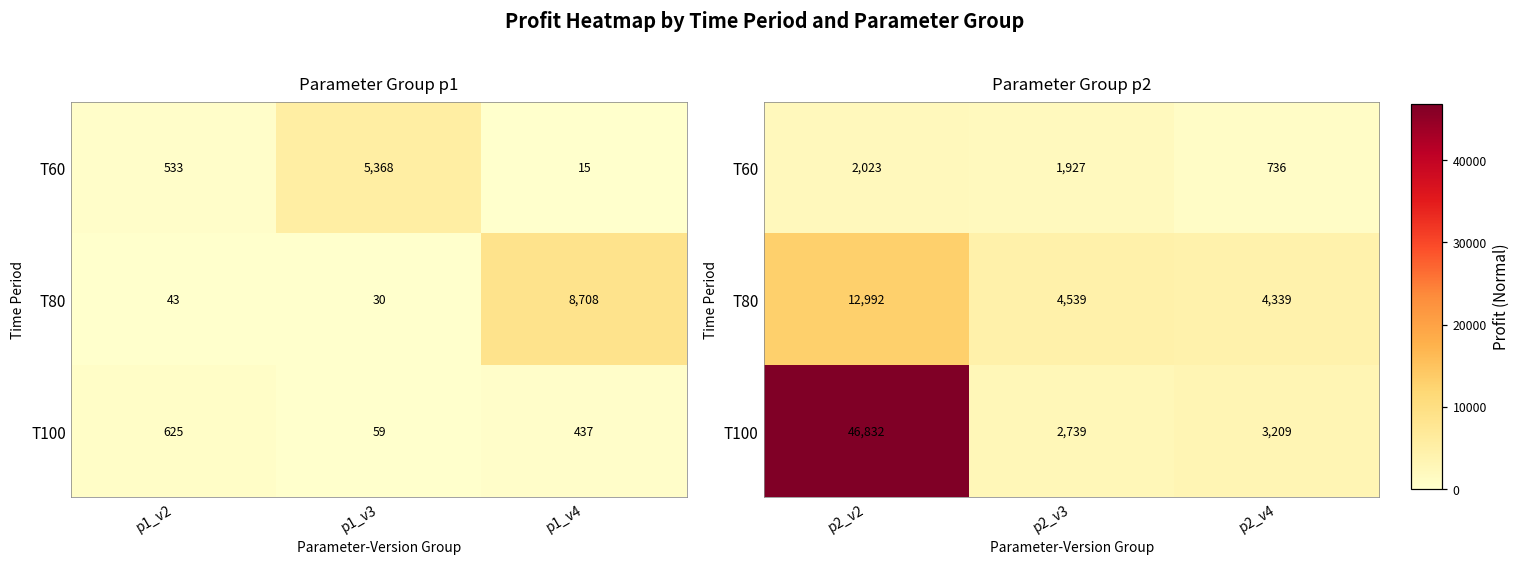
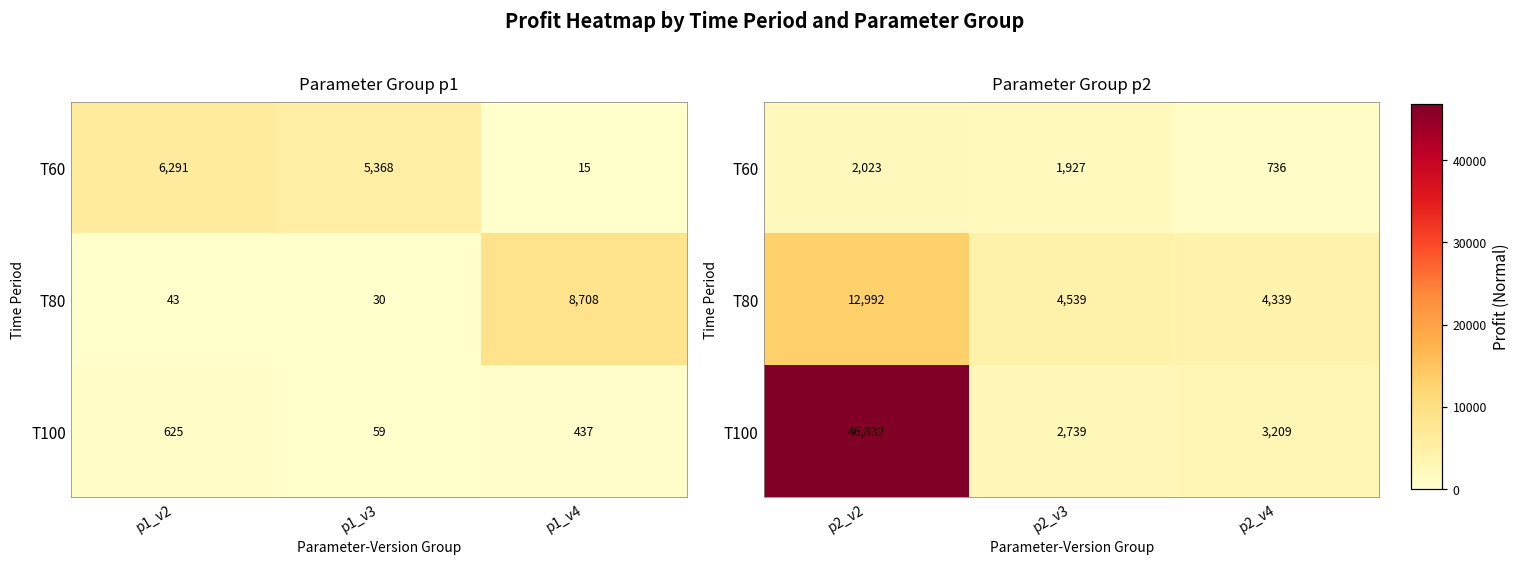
Parameter Group p1, T60, p1_v2: 533 -> 6,291
